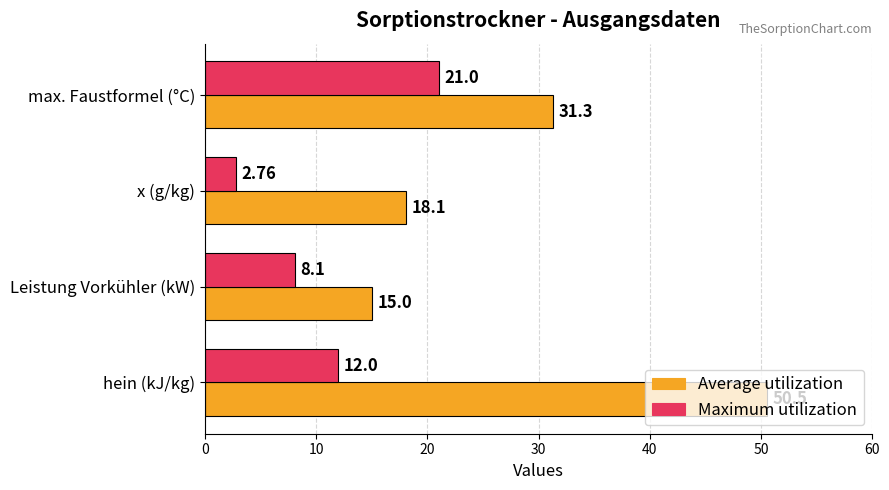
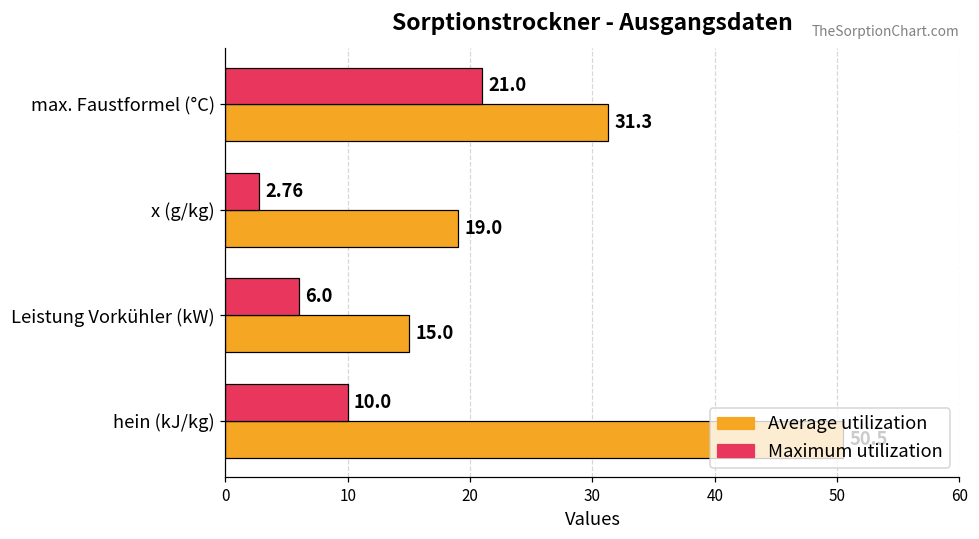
Average utilization, x (g/kg): 18.1 -> 19.0
Maximum utilization, Leistung Vorkühler (kW): 8.1 -> 6.0
Maximum utilization, hein (kJ/kg): 12.0 -> 10.0
